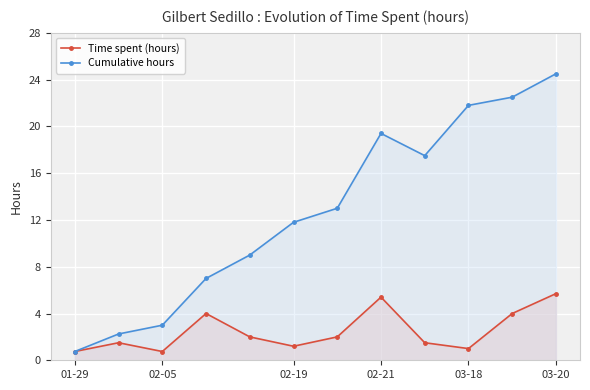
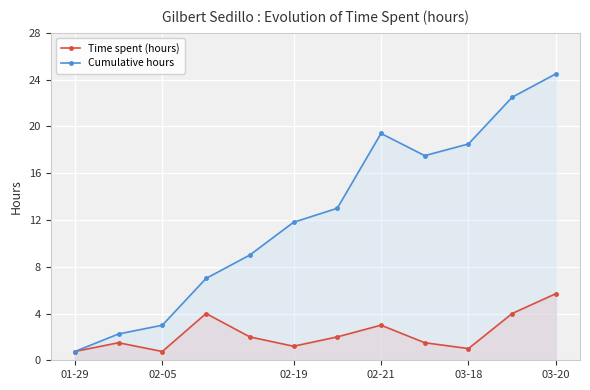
Time spent (hours), 02-21: 5.4 -> 3.0
Cumulative hours, 03-18: 21.8 -> 18.5
